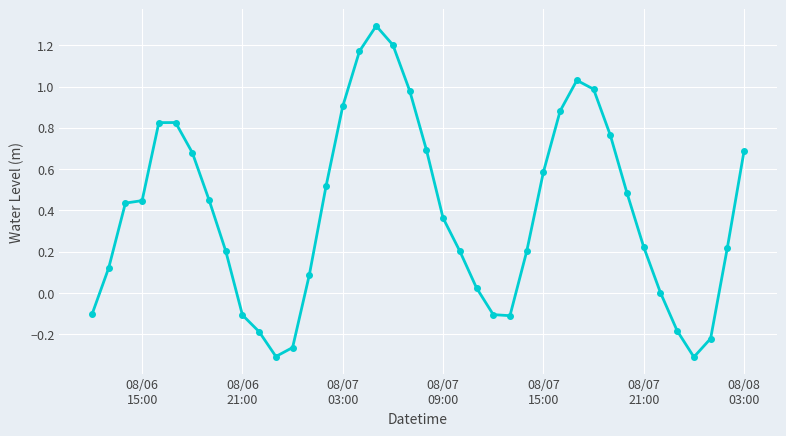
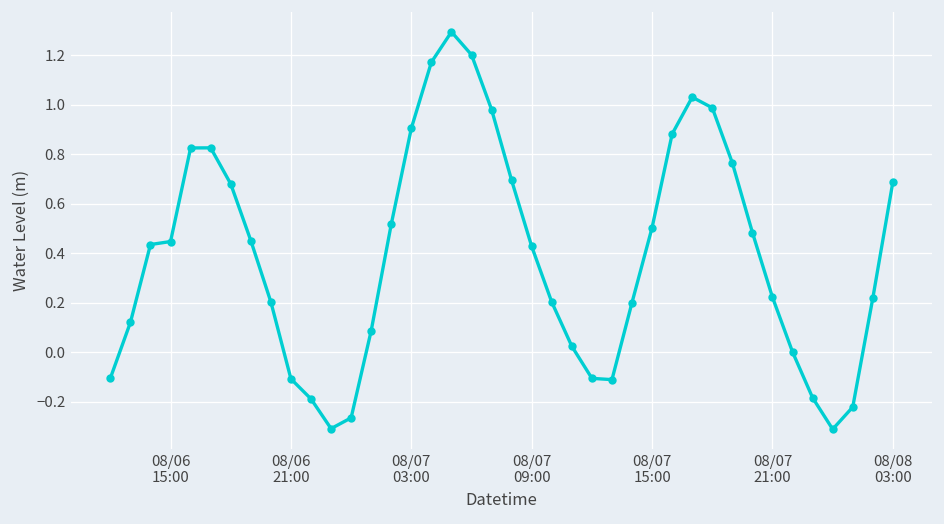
08/07 09:00: 0.36 -> 0.43
08/07 15:00: 0.59 -> 0.50
